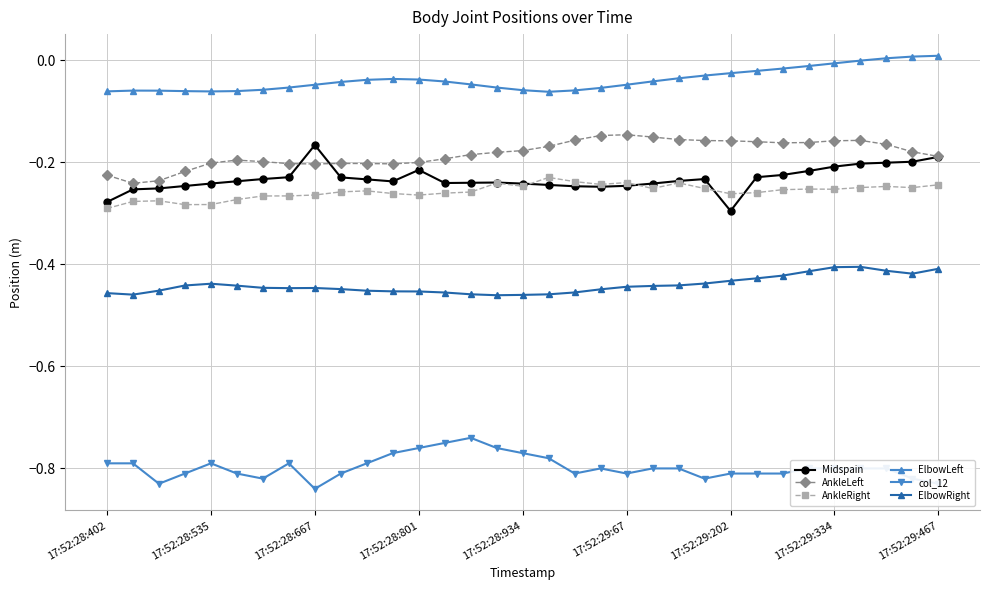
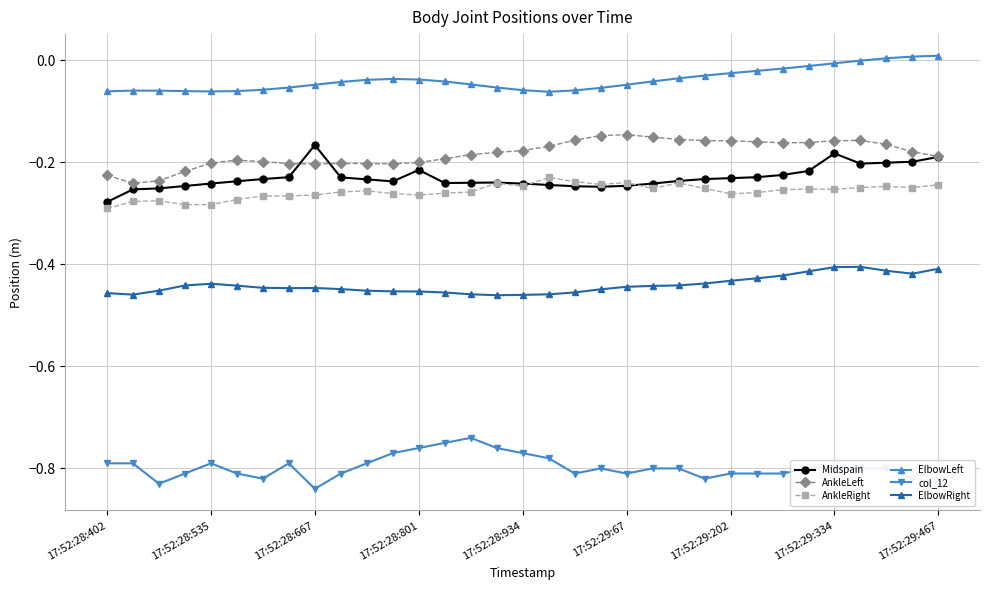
Midspain, 17:52:29:202: -0.30 -> -0.23
Midspain, 17:52:29:334: -0.21 -> -0.18
